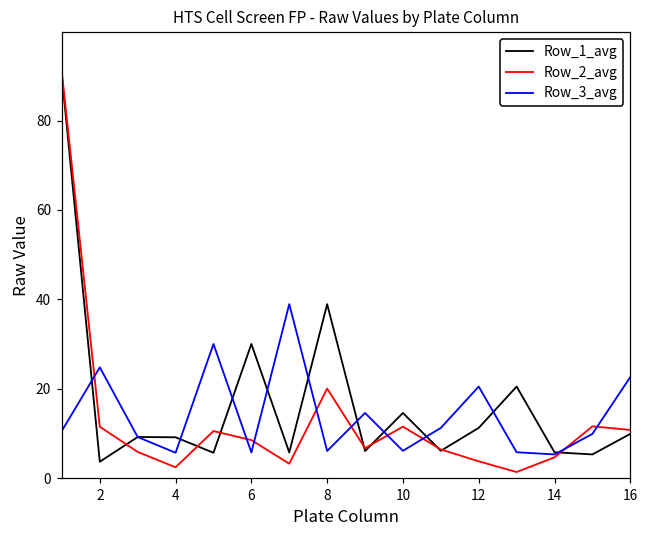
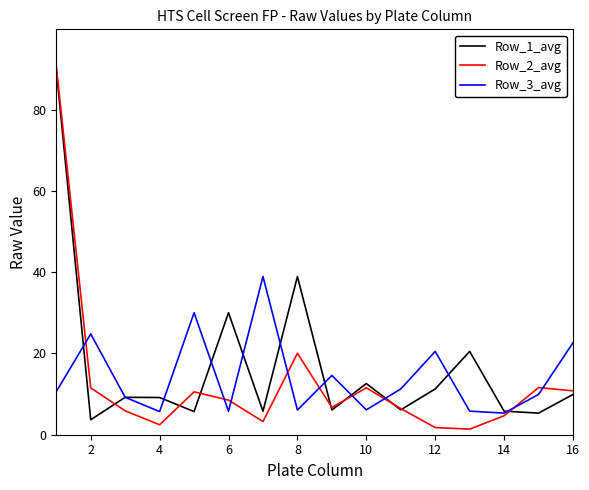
Row_1_avg, 10: 15 -> 13
Row_2_avg, 12: 4 -> 2
